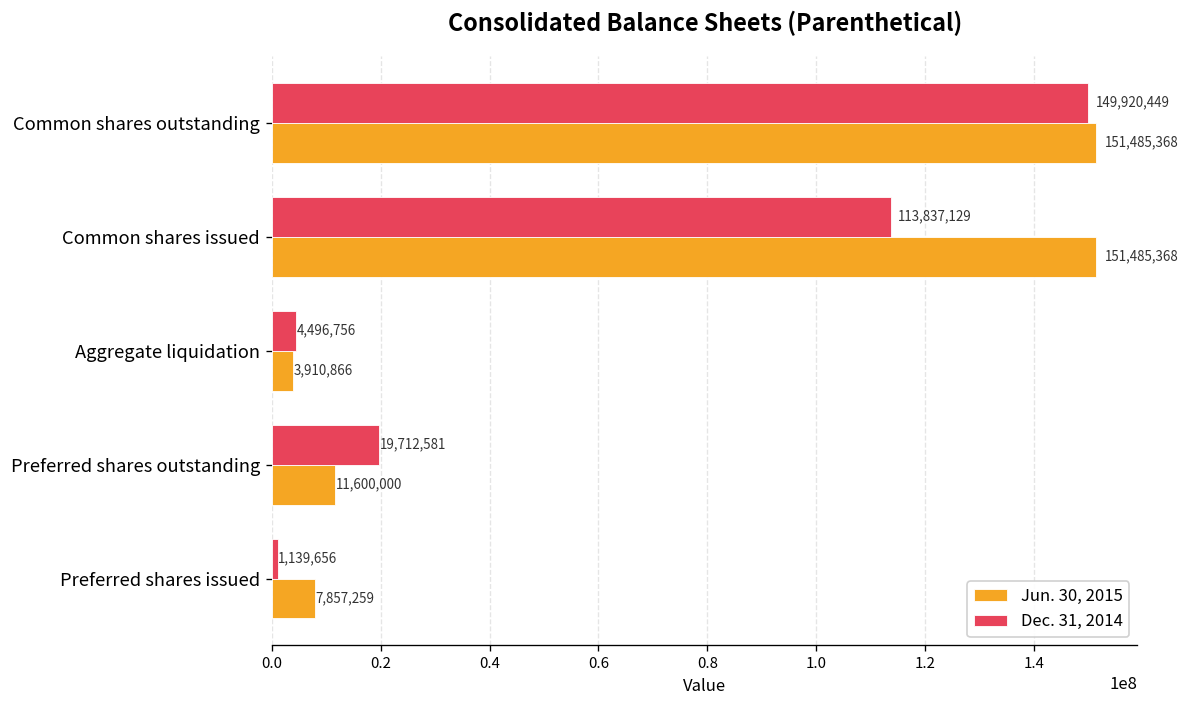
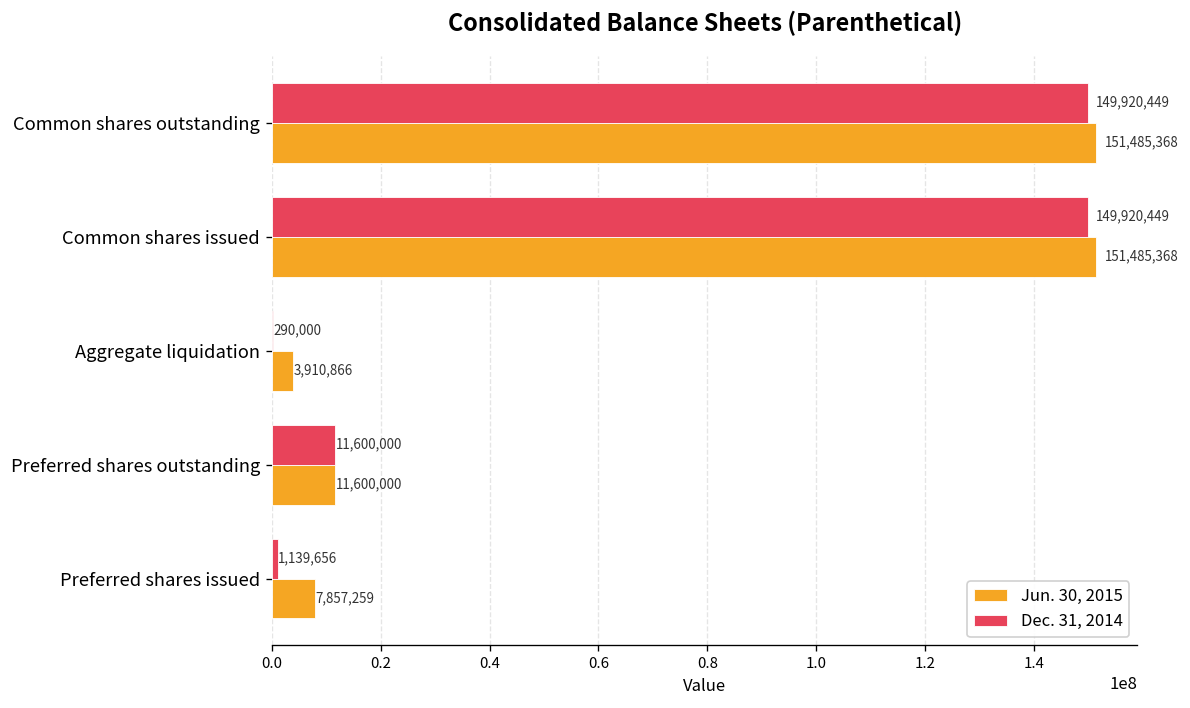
Dec. 31, 2014, Common shares issued: 113,837,129 -> 149,920,449
Dec. 31, 2014, Aggregate liquidation: 4,496,756 -> 290,000
Dec. 31, 2014, Preferred shares outstanding: 19,712,581 -> 11,600,000
